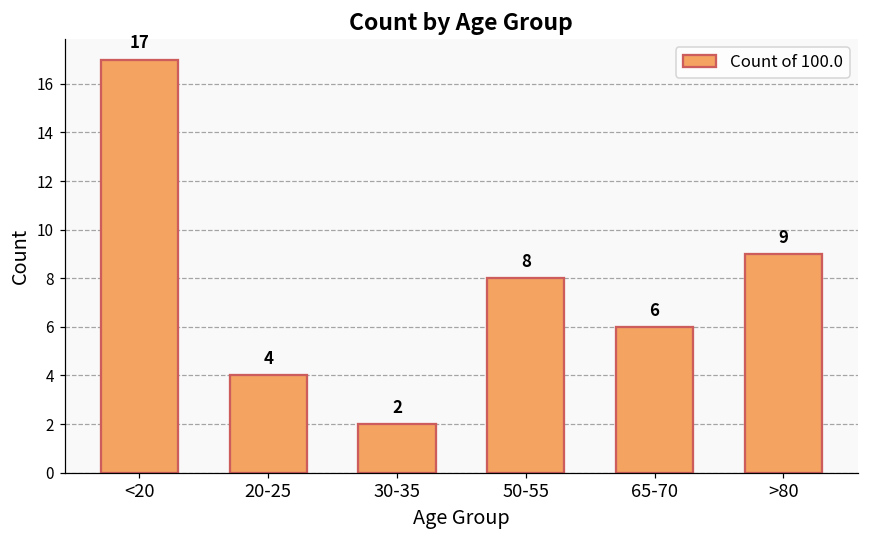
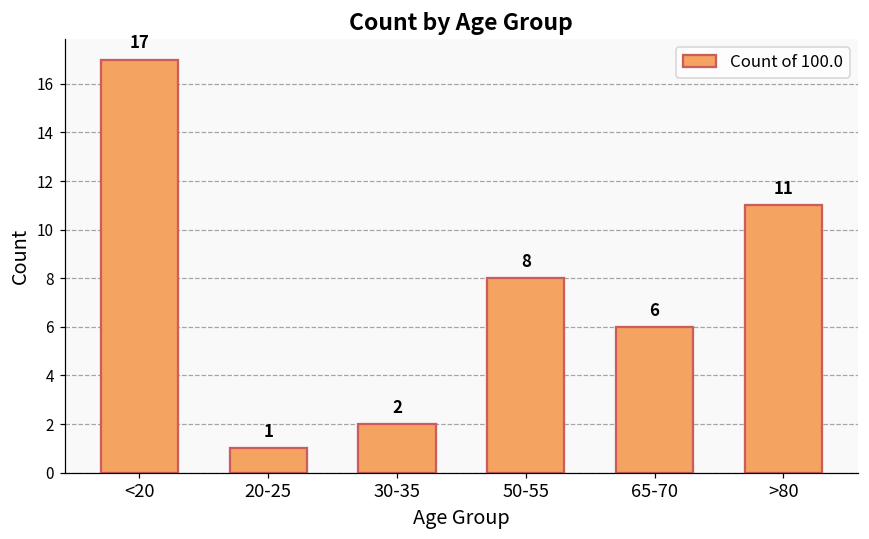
20-25: 4 -> 1
>80: 9 -> 11
